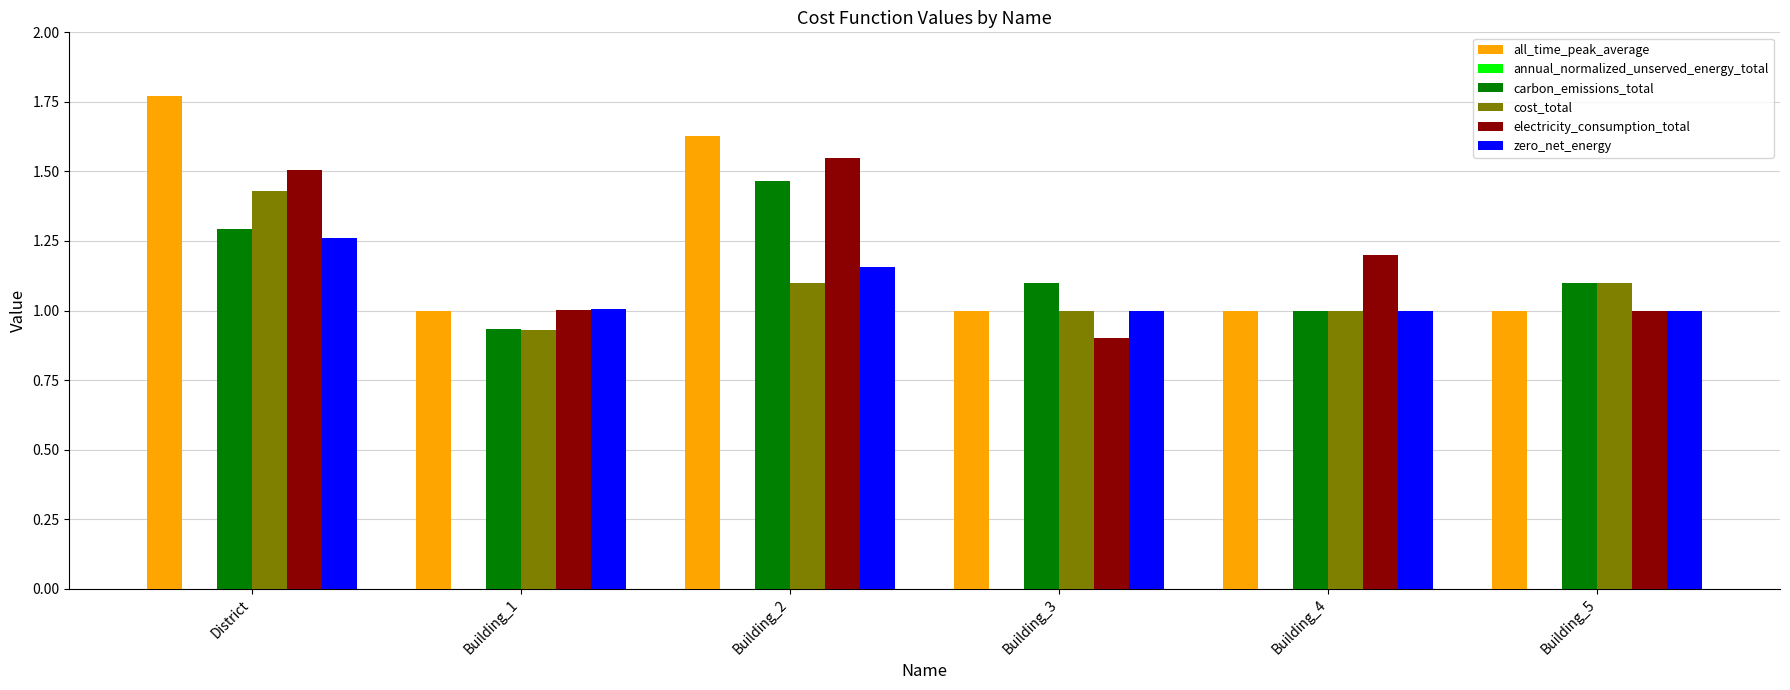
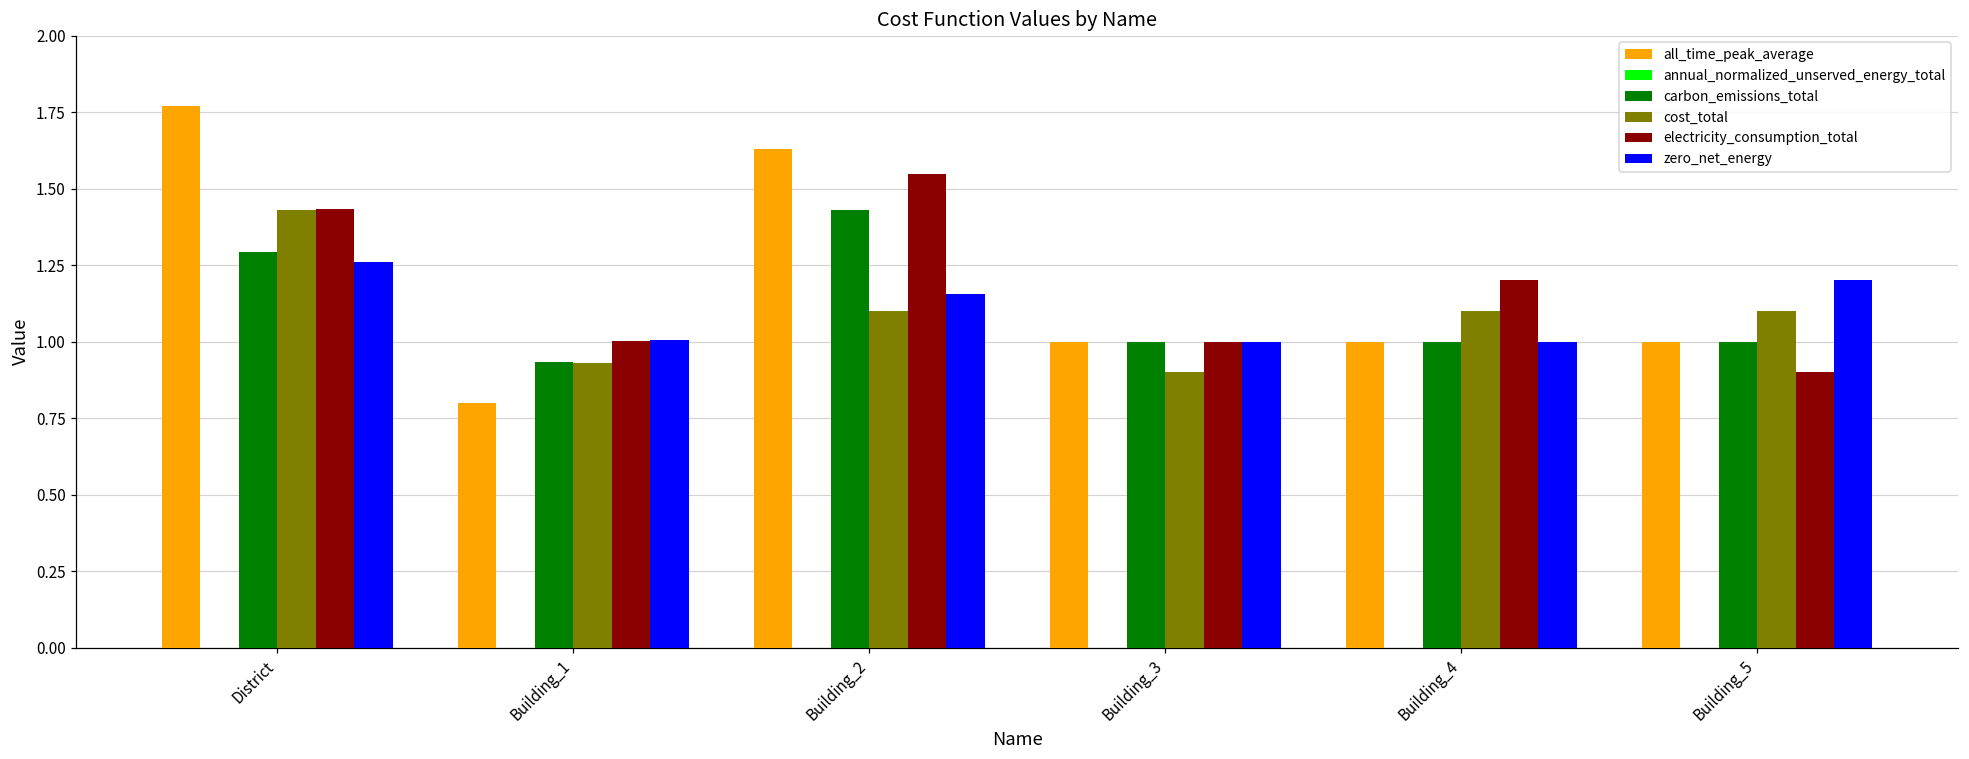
electricity_consumption_total, District: 1.51 -> 1.43
all_time_peak_average, Building_1: 1.0 -> 0.8
carbon_emissions_total, Building_2: 1.46 -> 1.43
carbon_emissions_total, Building_3: 1.1 -> 1.0
cost_total, Building_3: 1.0 -> 0.9
electricity_consumption_total, Building_3: 0.9 -> 1.0
cost_total, Building_4: 1.0 -> 1.1
carbon_emissions_total, Building_5: 1.1 -> 1.0
electricity_consumption_total, Building_5: 1.0 -> 0.9
zero_net_energy, Building_5: 1.0 -> 1.2
